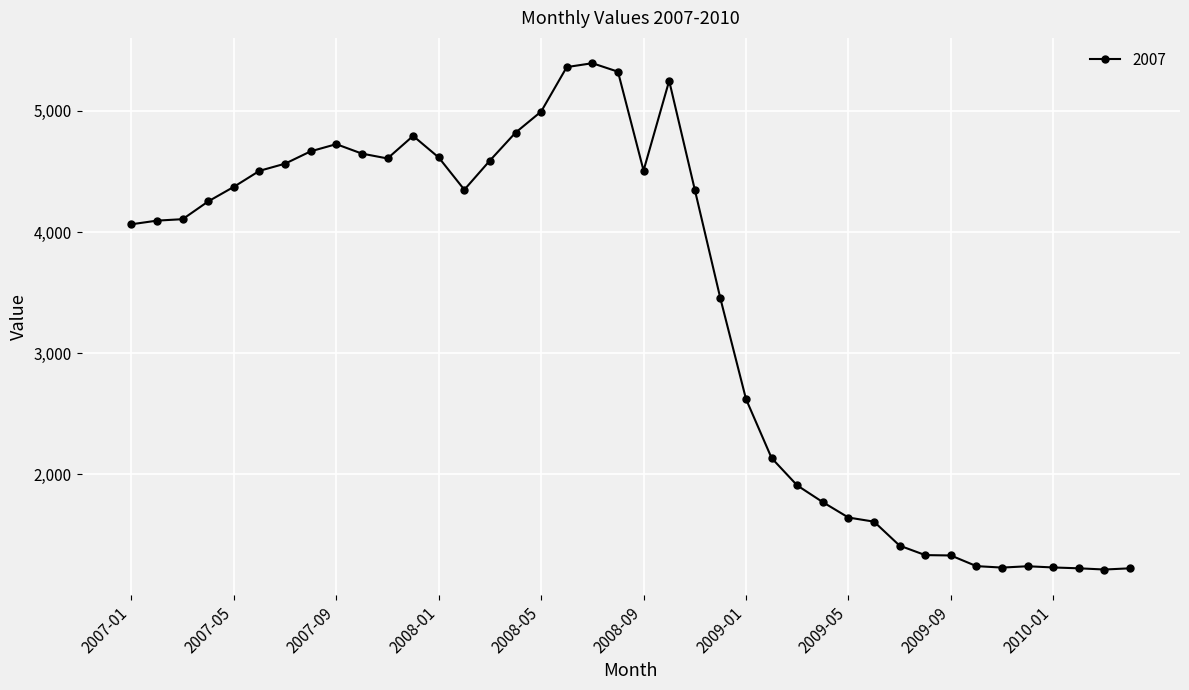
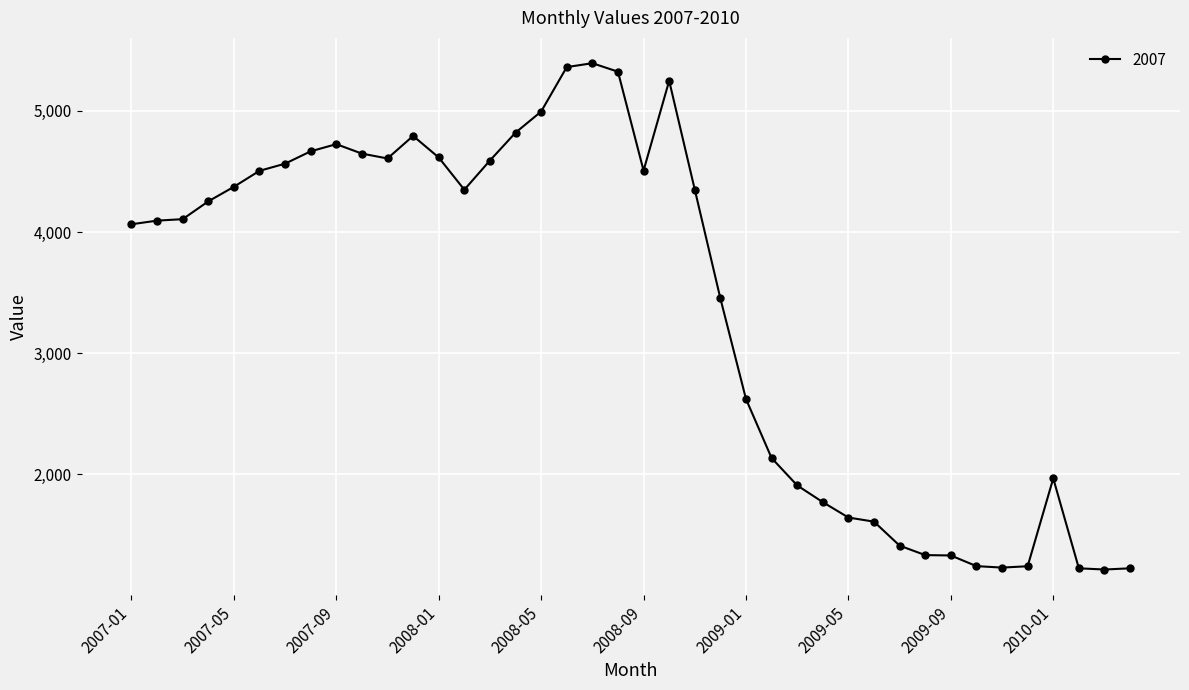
2010-01: 1,230 -> 1,970
